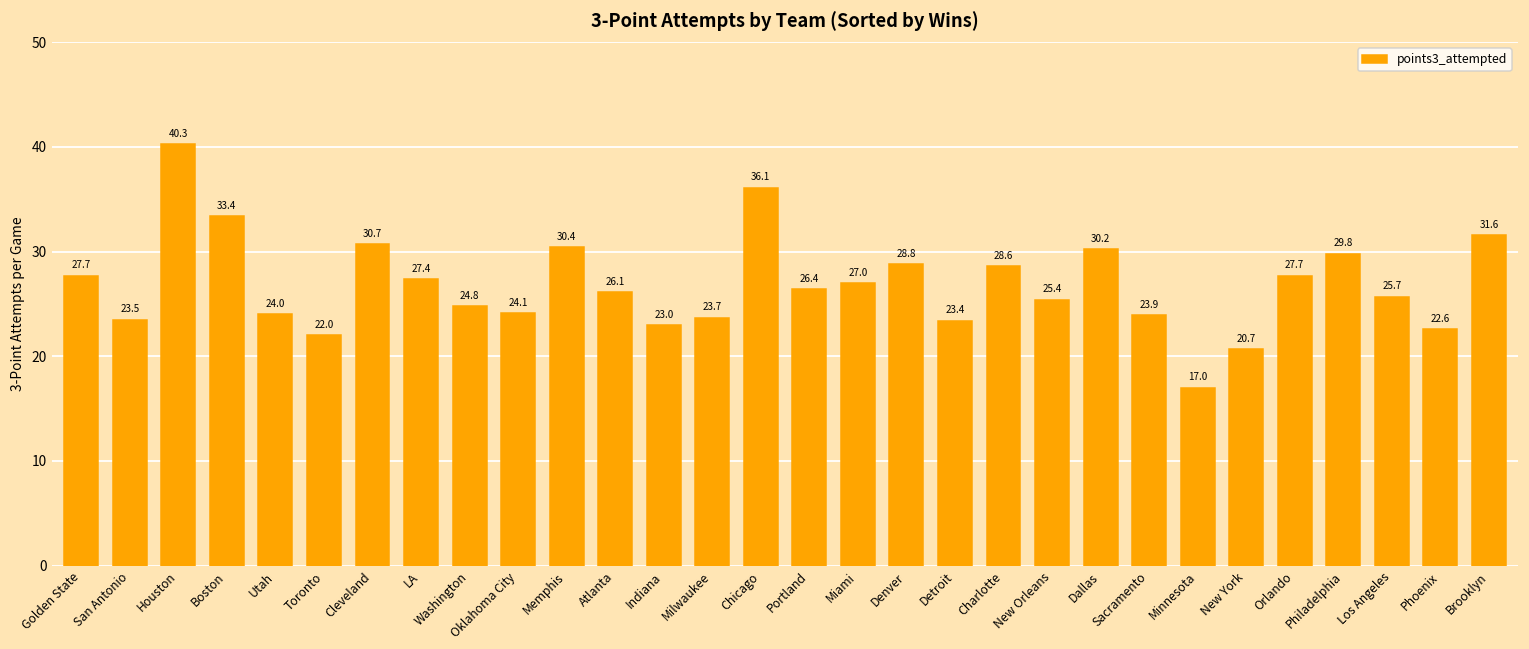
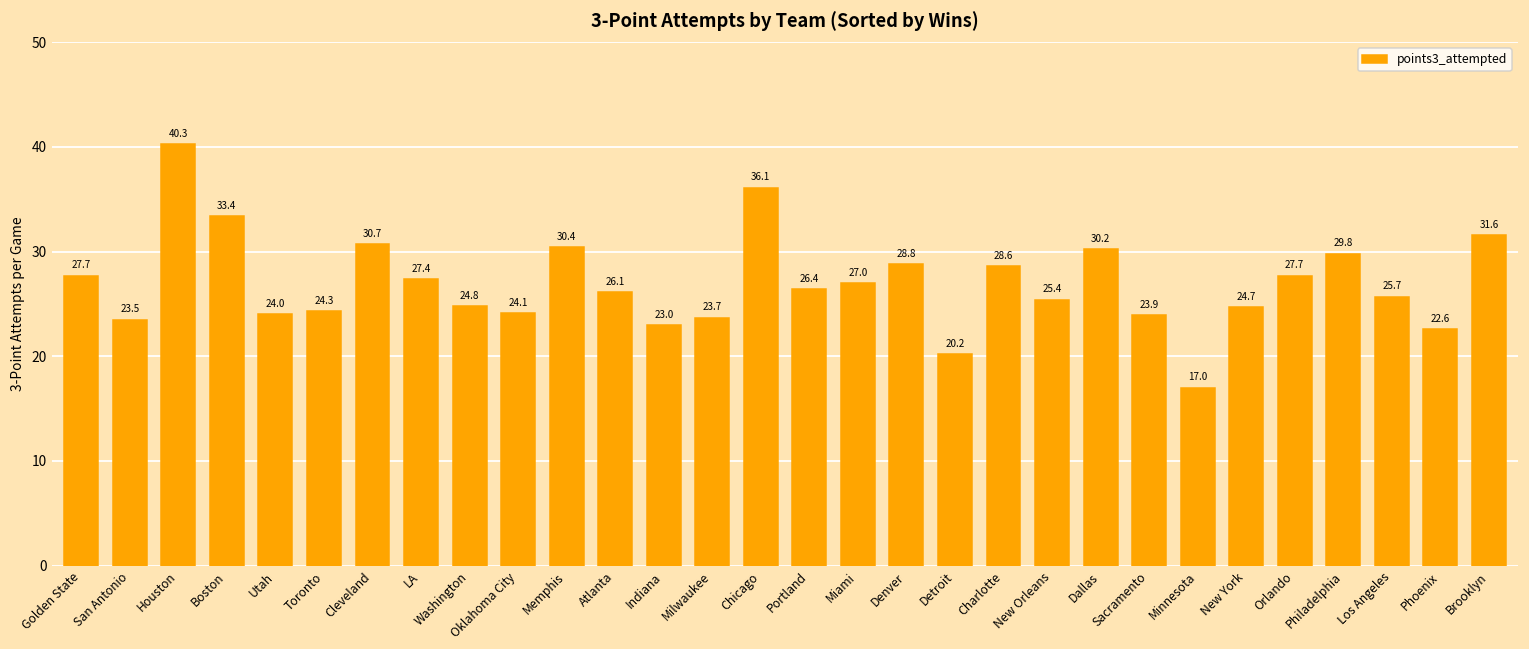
Toronto: 22.0 -> 24.3
Detroit: 23.4 -> 20.2
New York: 20.7 -> 24.7
